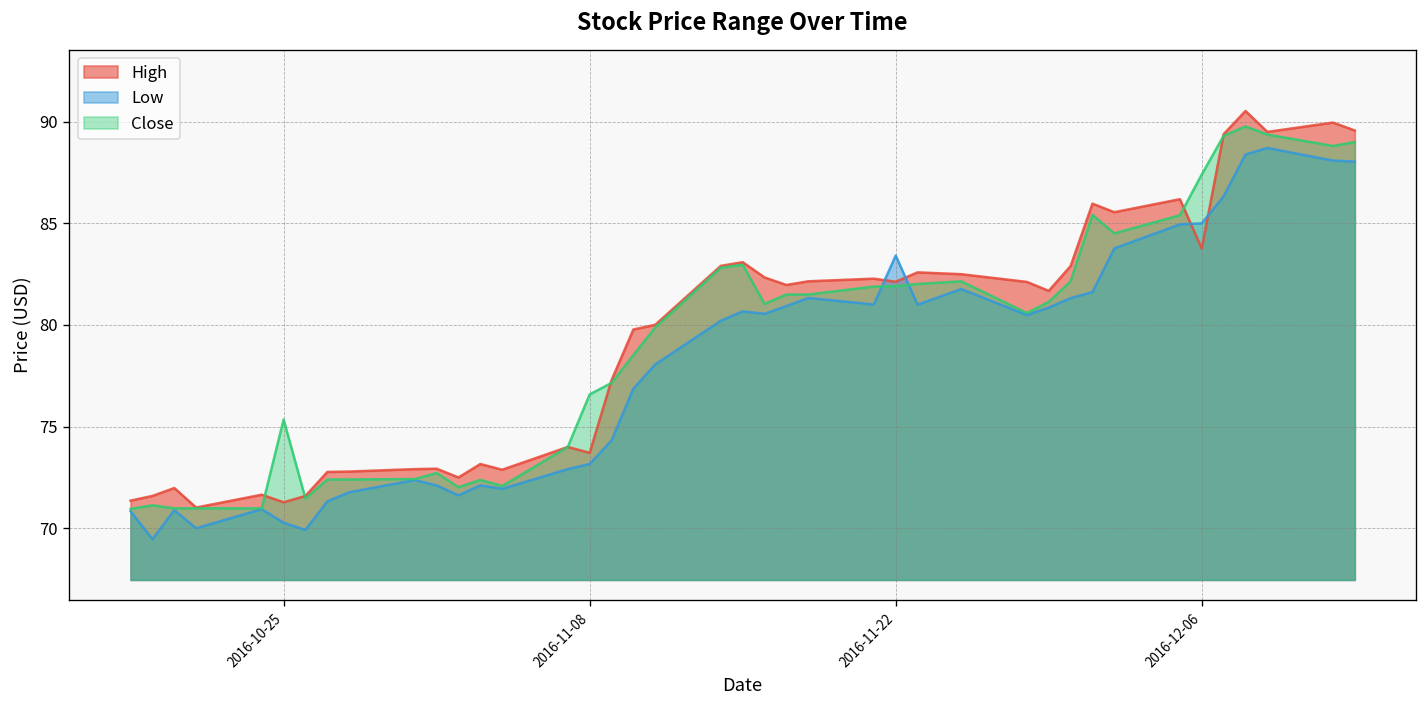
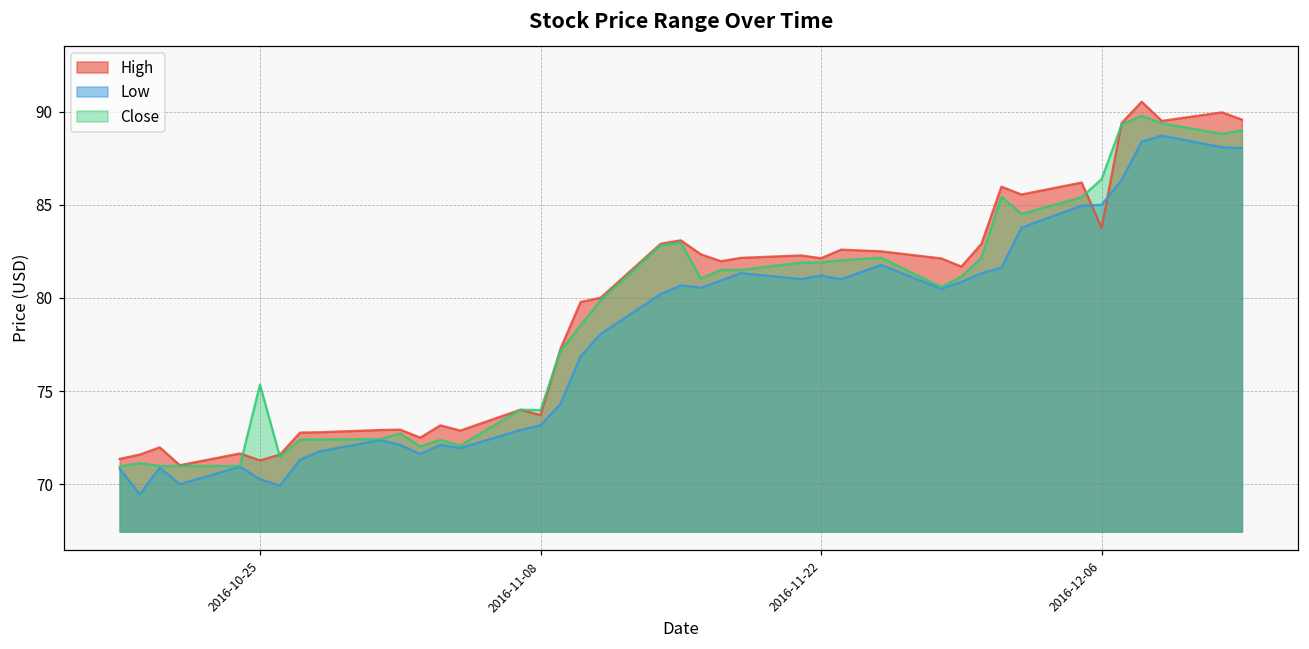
Close, 2016-11-08: 76.6 -> 74.0
Low, 2016-11-22: 83.4 -> 81.2
Close, 2016-12-06: 87.4 -> 86.4
